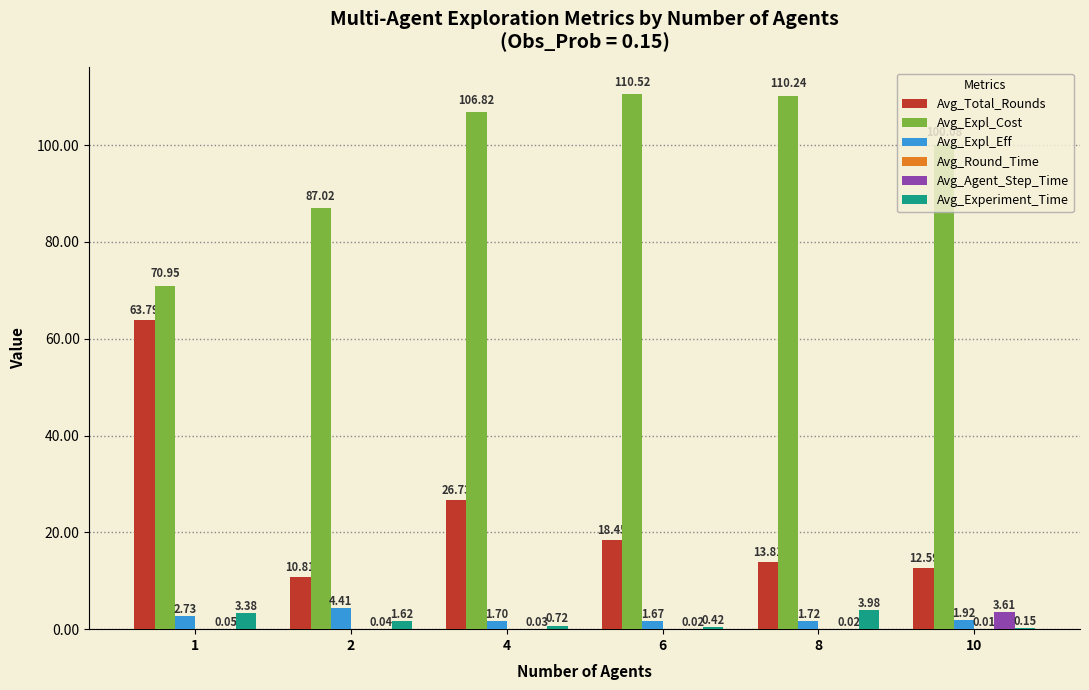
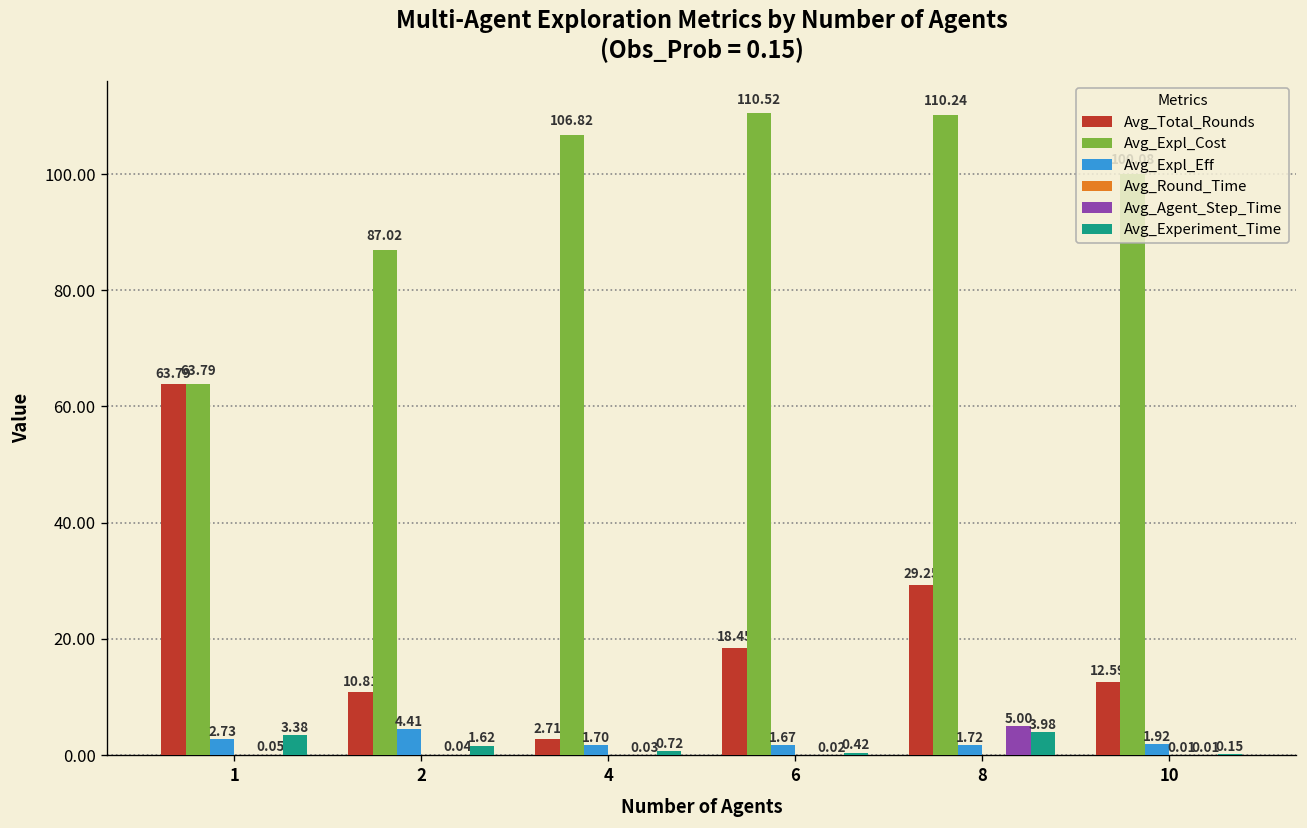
Avg_Expl_Cost, 1: 70.95 -> 63.79
Avg_Total_Rounds, 4: 26.73 -> 2.71
Avg_Total_Rounds, 8: 13.81 -> 29.25
Avg_Agent_Step_Time, 8: 0.02 -> 5.00
Avg_Agent_Step_Time, 10: 3.61 -> 0.01
